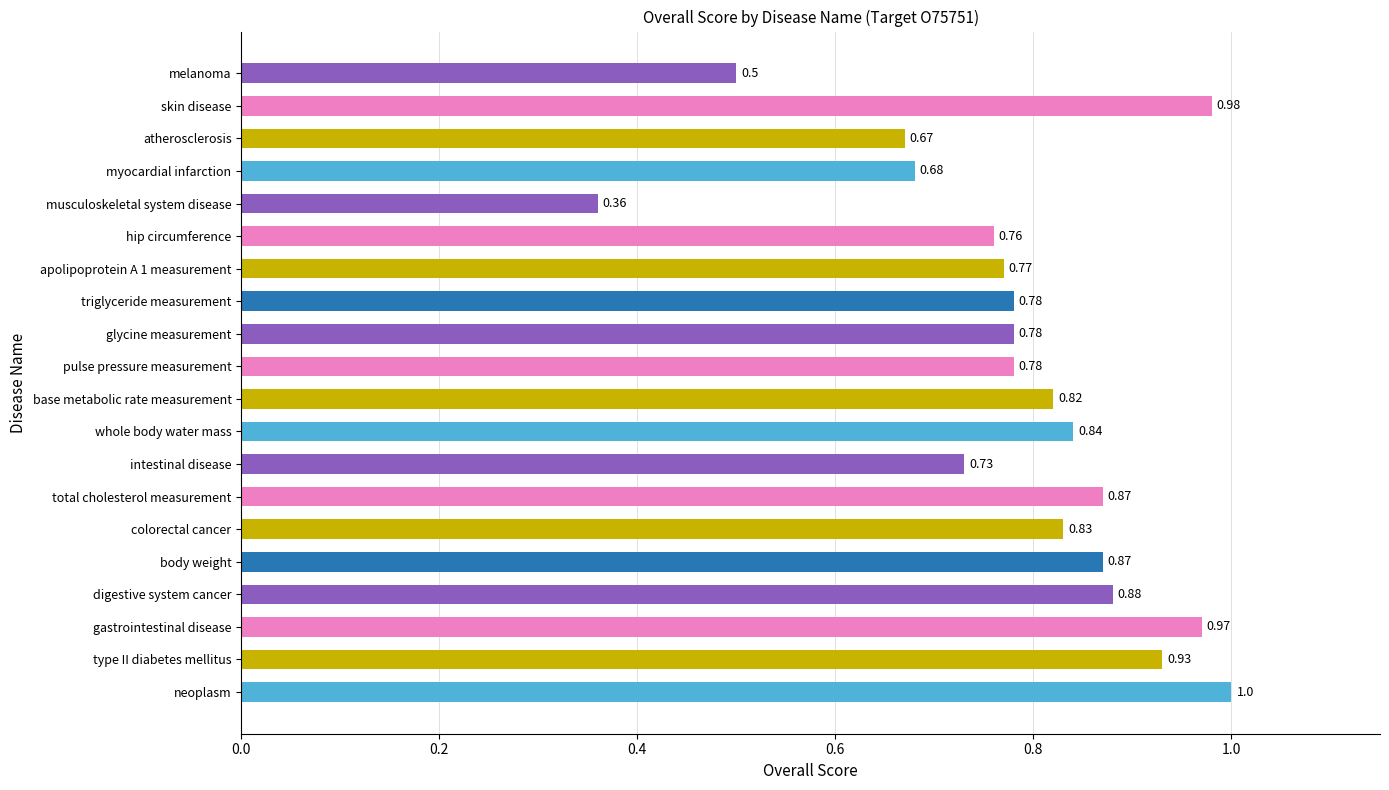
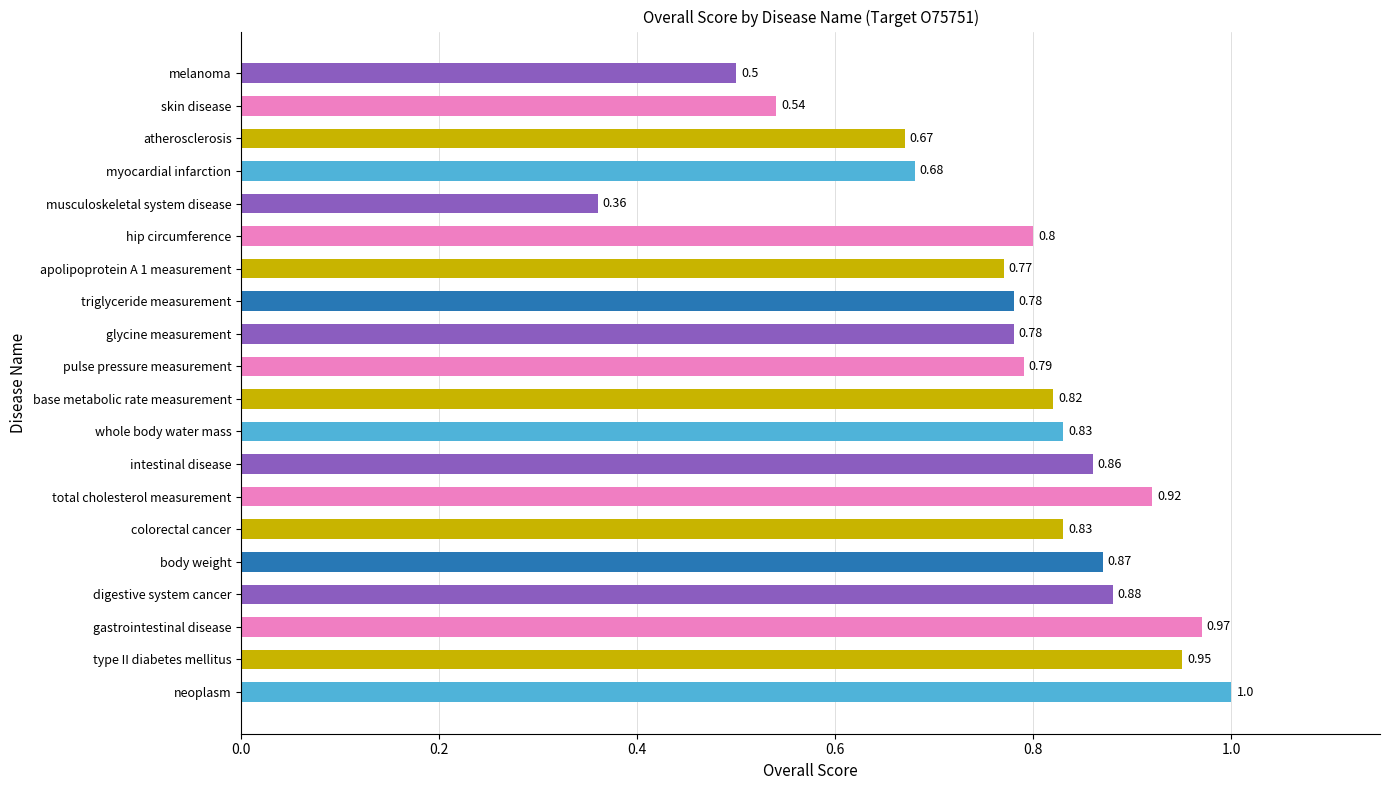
skin disease: 0.98 -> 0.54
hip circumference: 0.76 -> 0.8
pulse pressure measurement: 0.78 -> 0.79
whole body water mass: 0.84 -> 0.83
intestinal disease: 0.73 -> 0.86
total cholesterol measurement: 0.87 -> 0.92
type II diabetes mellitus: 0.93 -> 0.95
